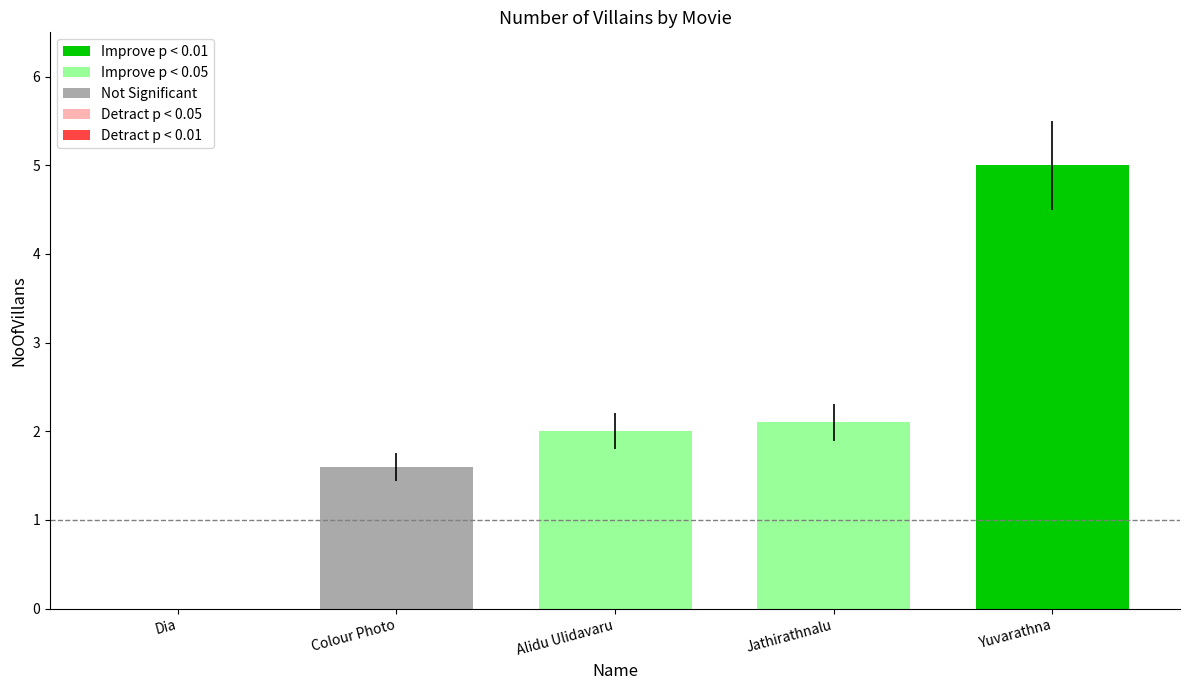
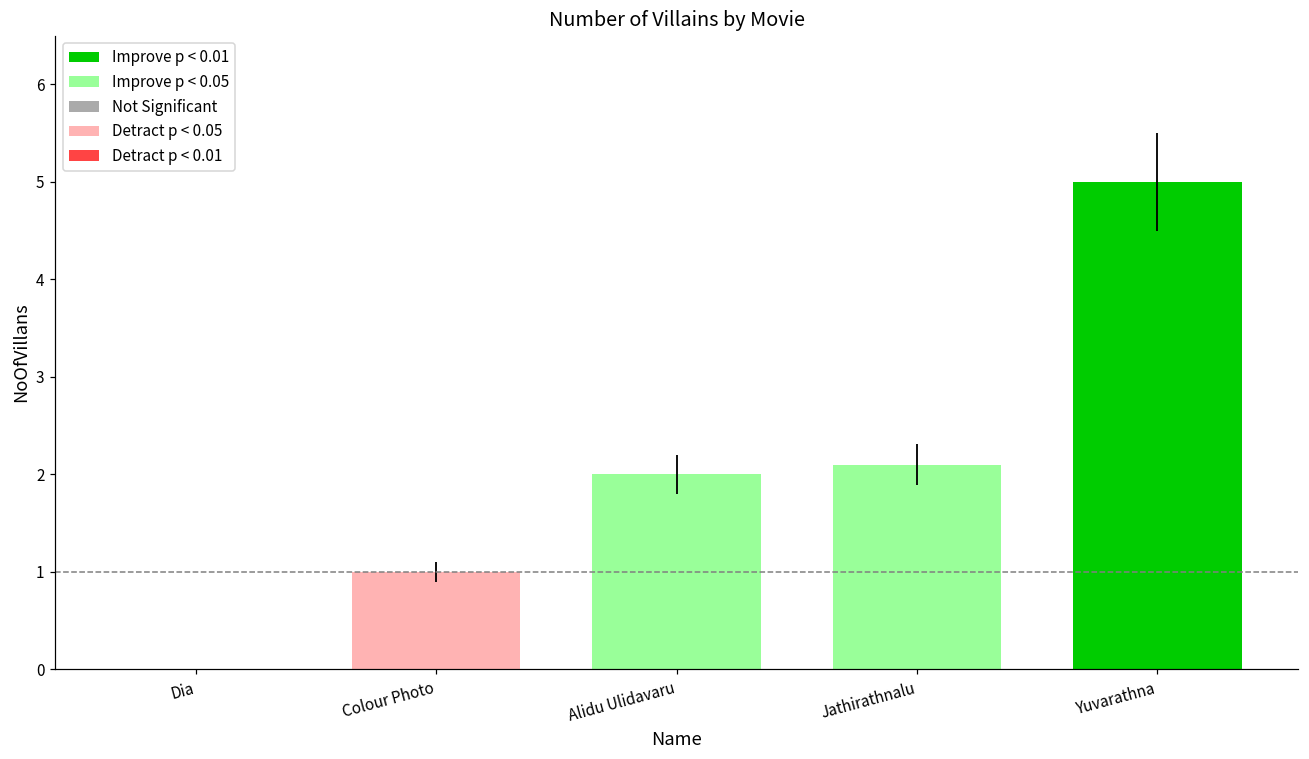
Colour Photo: 1.6 -> 1.0
